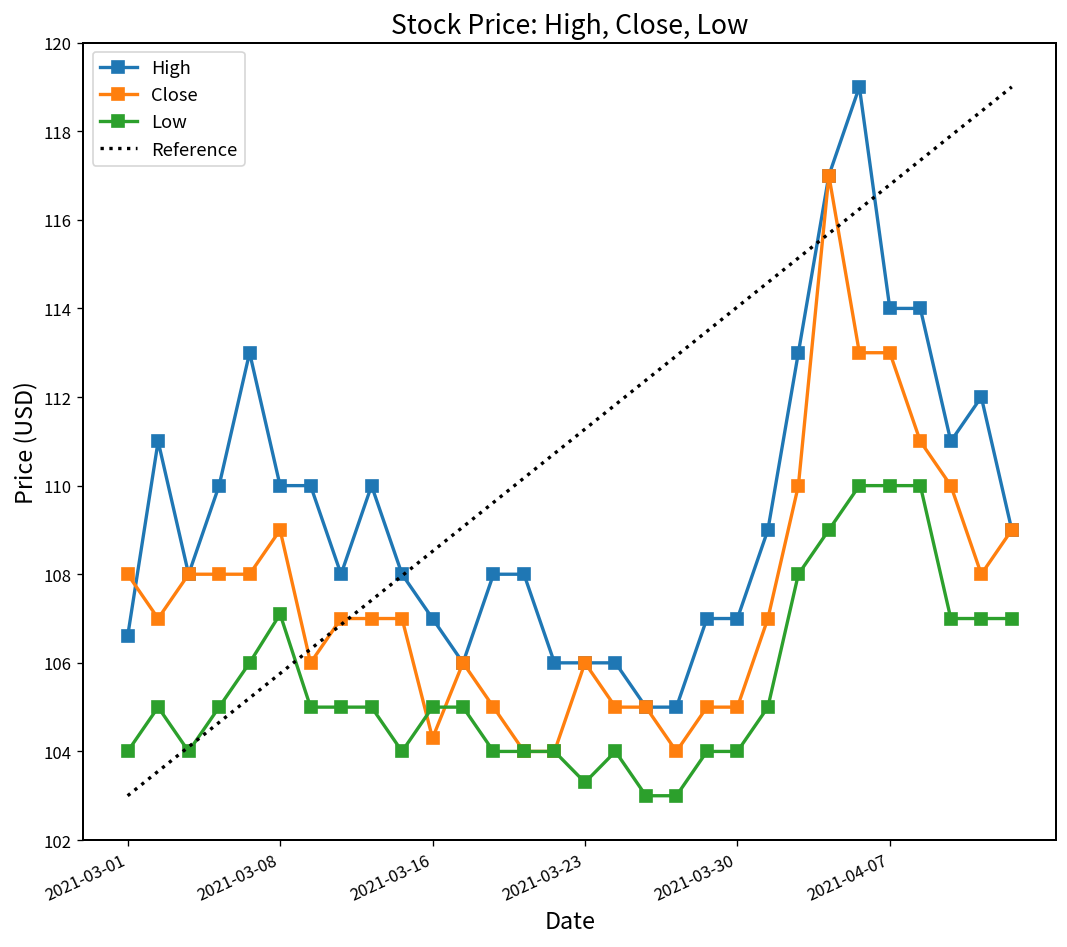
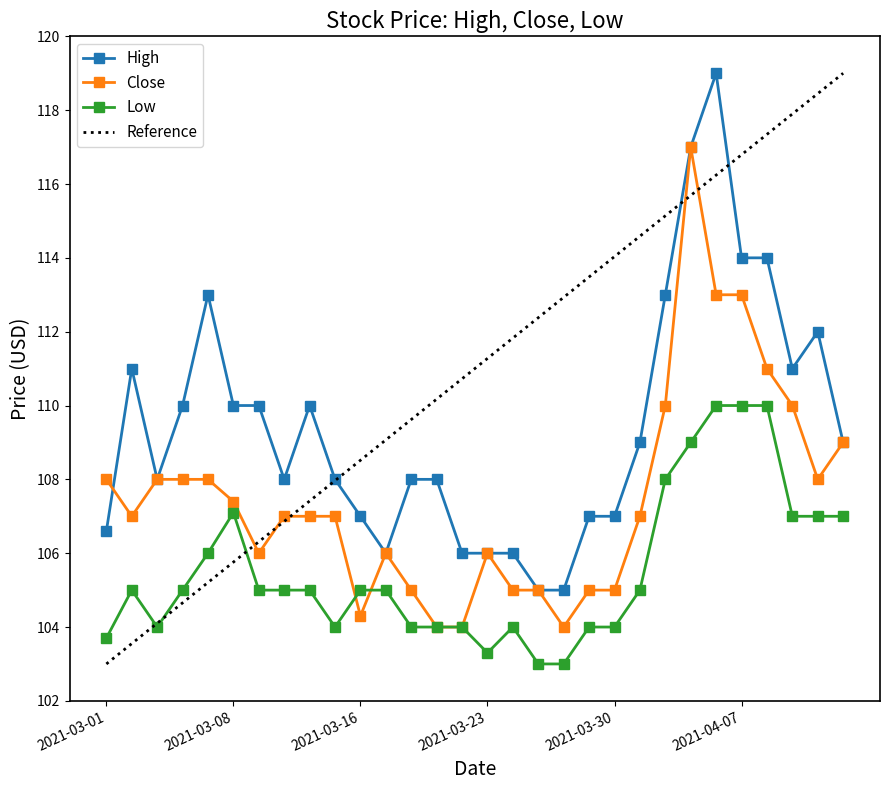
Low, 2021-03-01: 104.0 -> 103.7
Close, 2021-03-08: 109.0 -> 107.4
